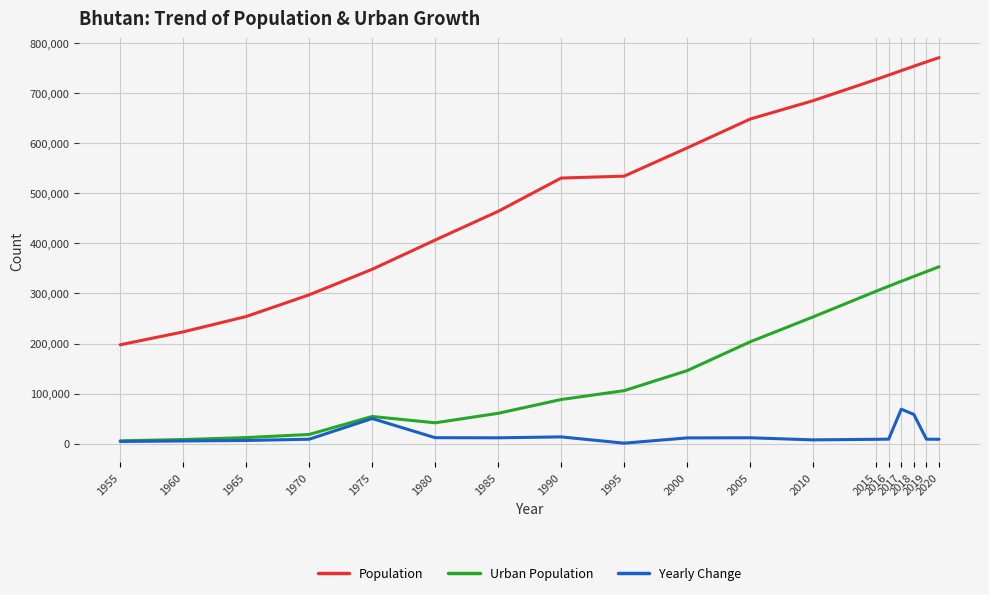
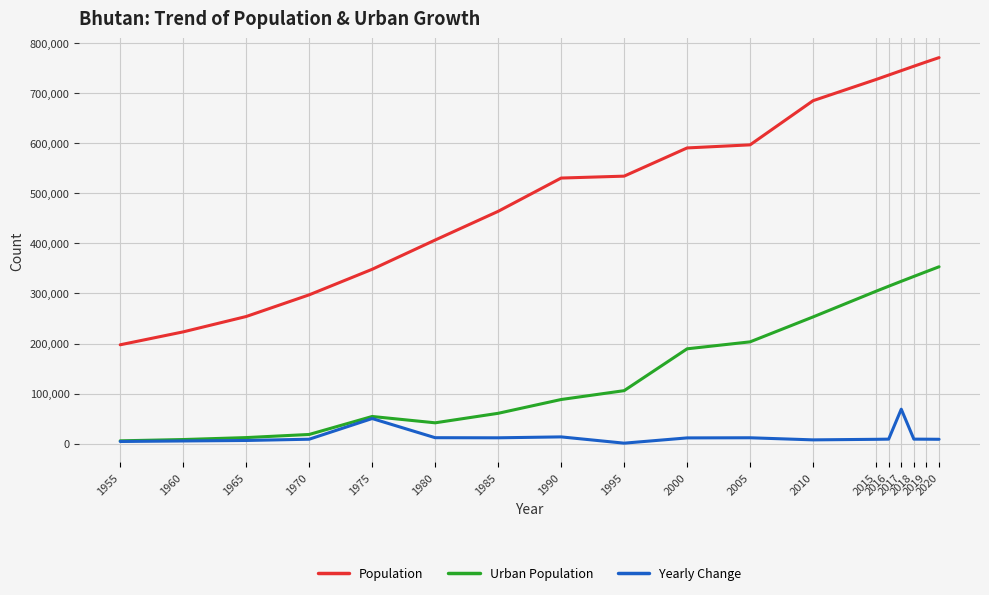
Urban Population, 2000: 150,000 -> 190,000
Population, 2005: 650,000 -> 600,000
Yearly Change, 2018: 60,000 -> 10,000
